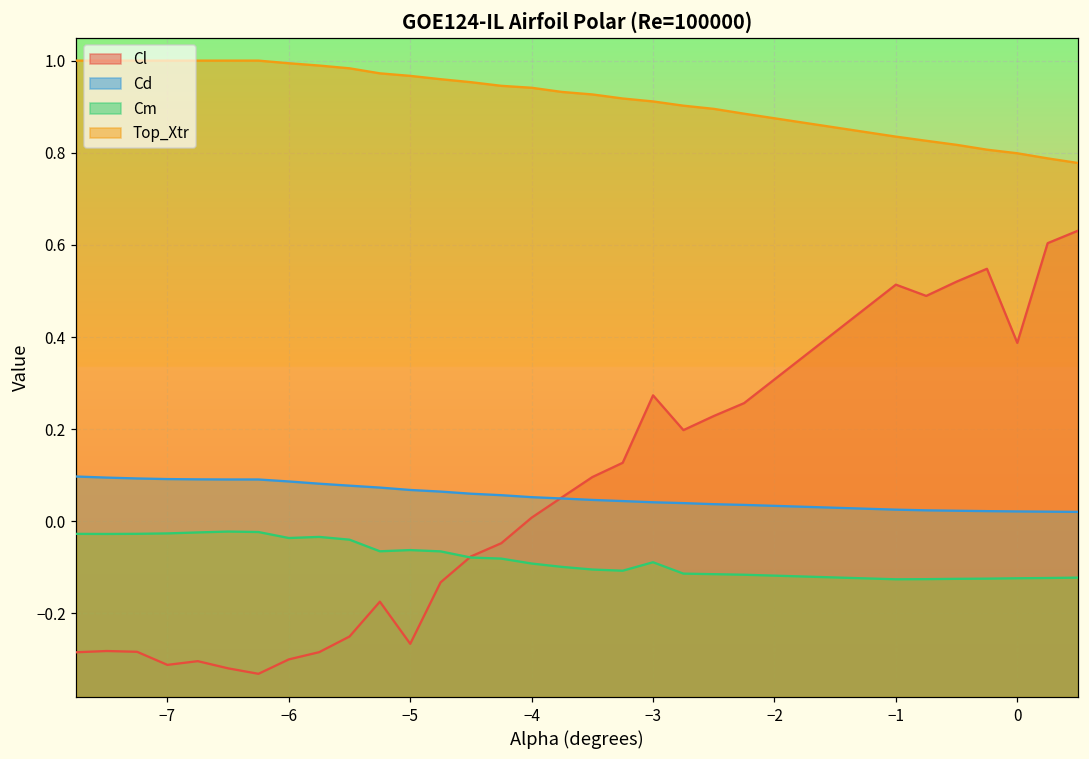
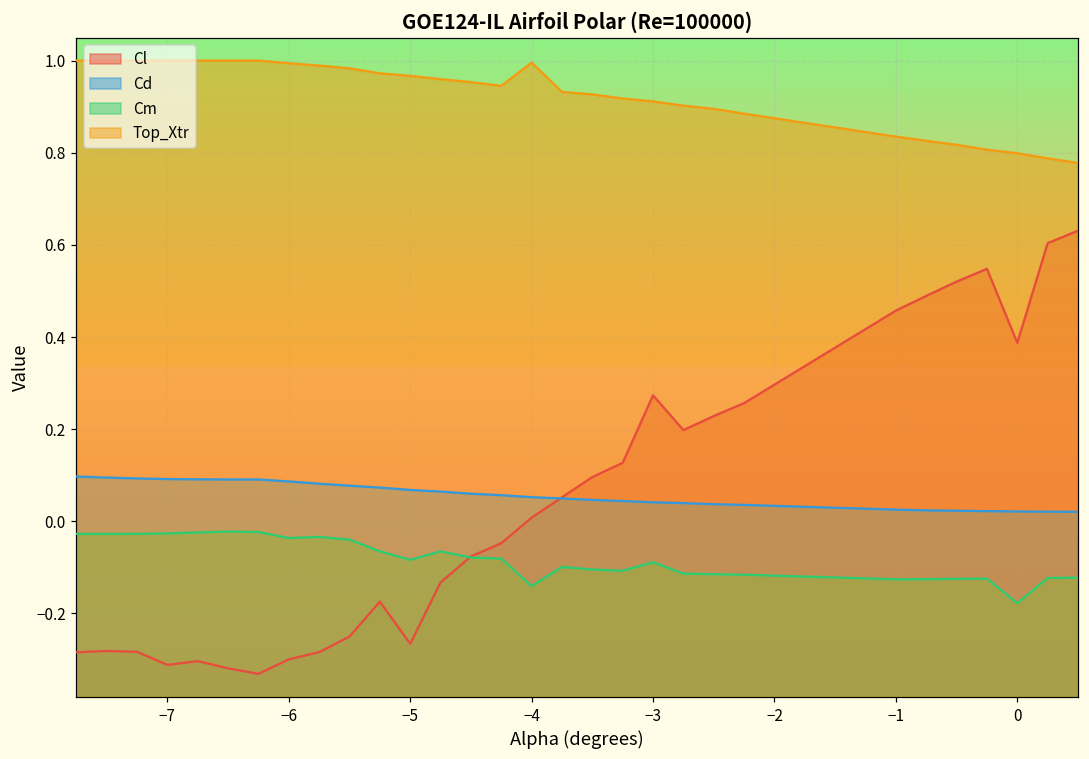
Cm, −5: -0.06 -> -0.08
Cm, −4: -0.09 -> -0.14
Top_Xtr, −4: 0.94 -> 1.00
Cl, −1: 0.51 -> 0.46
Cm, 0: -0.12 -> -0.18
